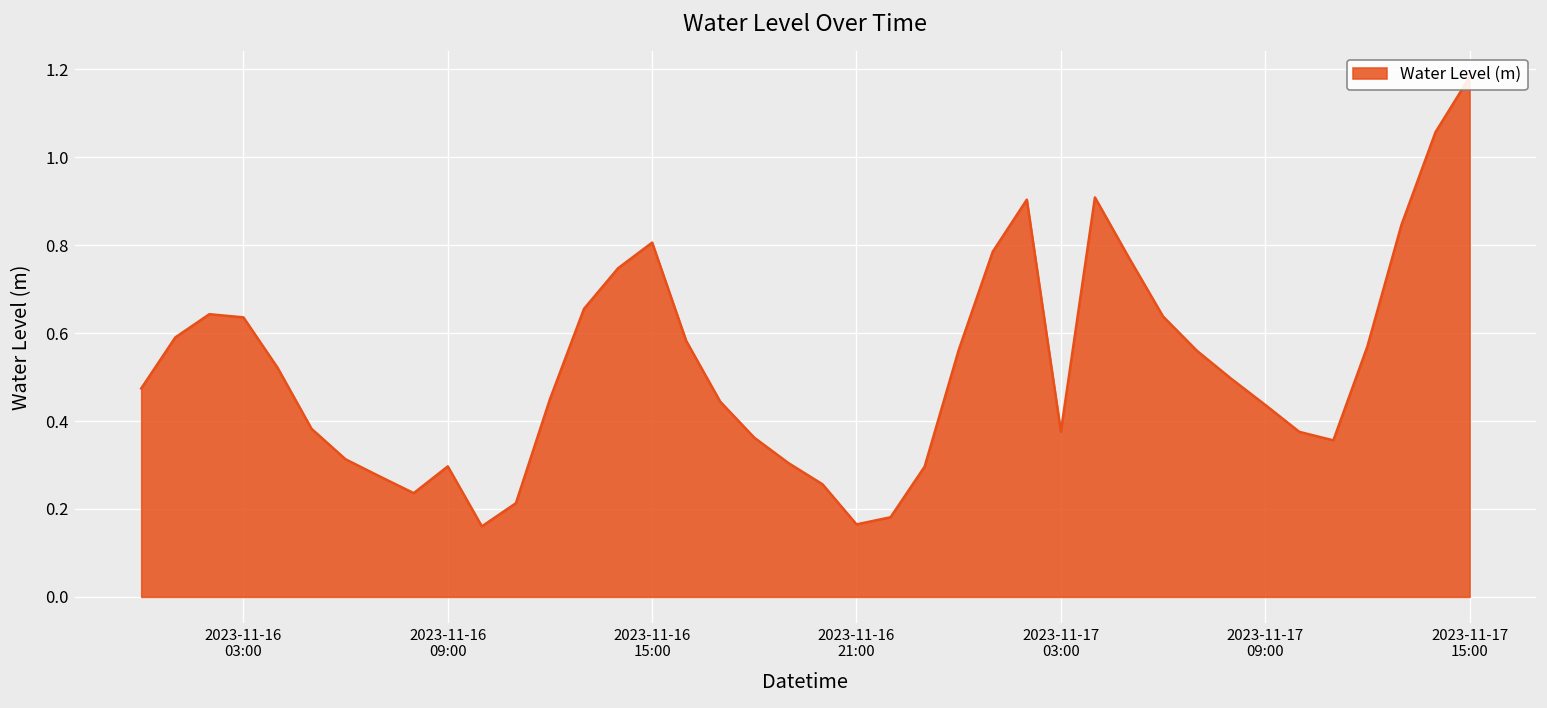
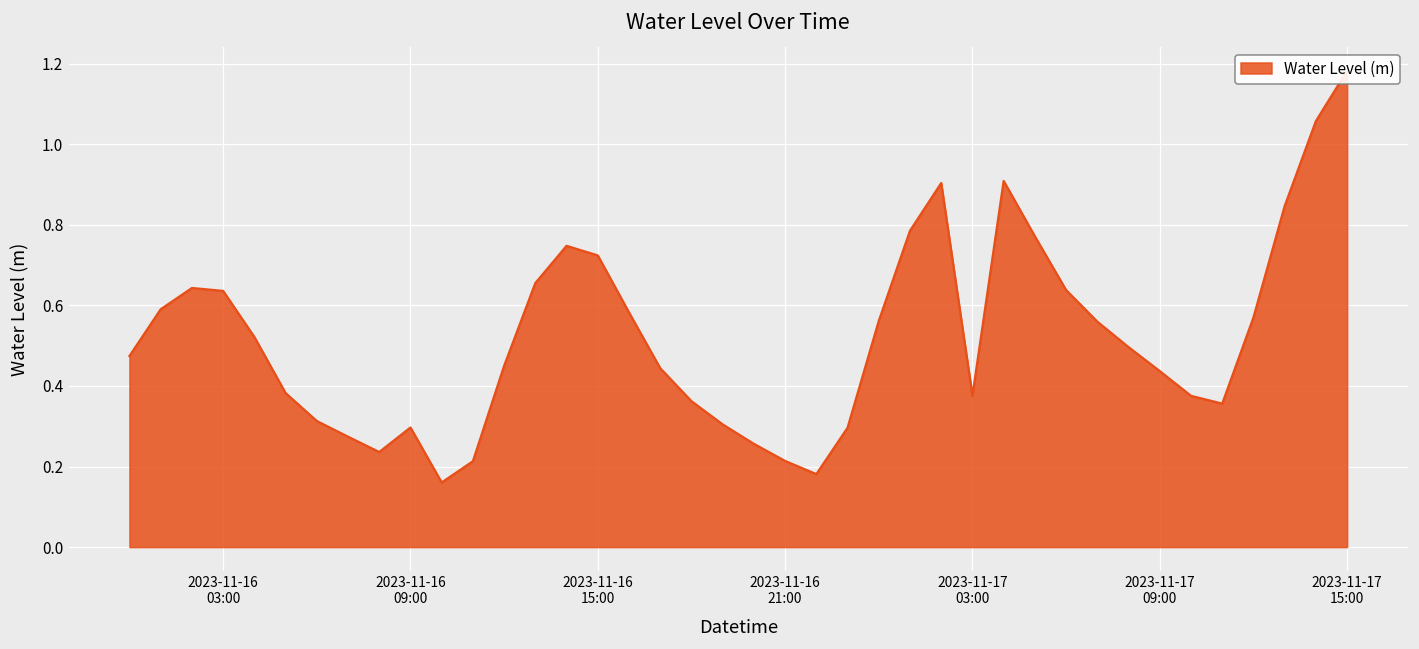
2023-11-16 15:00: 0.81 -> 0.72
2023-11-16 21:00: 0.16 -> 0.21
